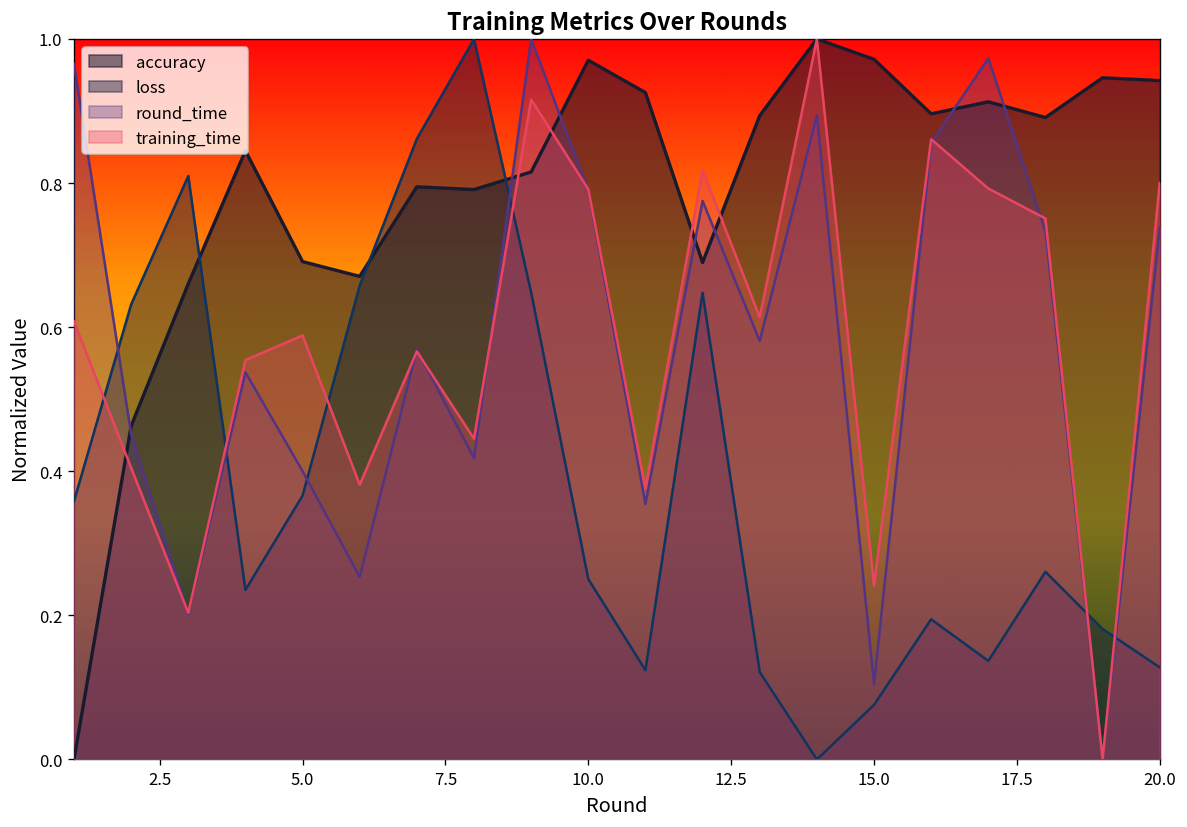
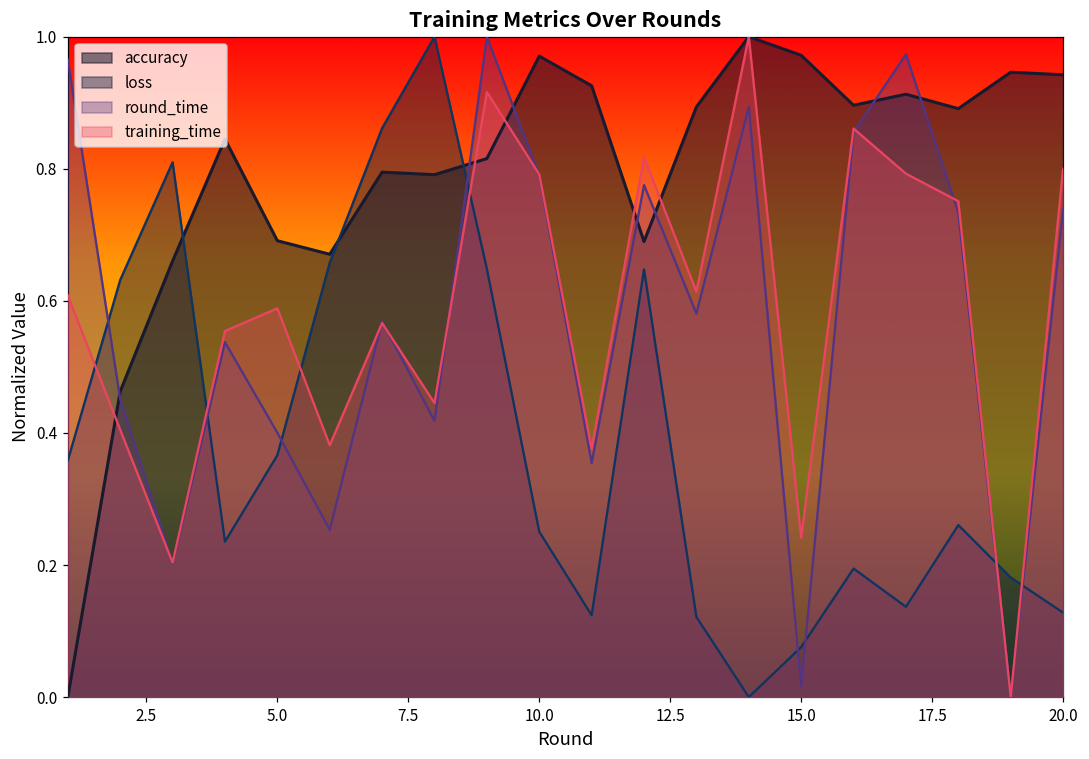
round_time, 15.0: 0.10 -> 0.02
